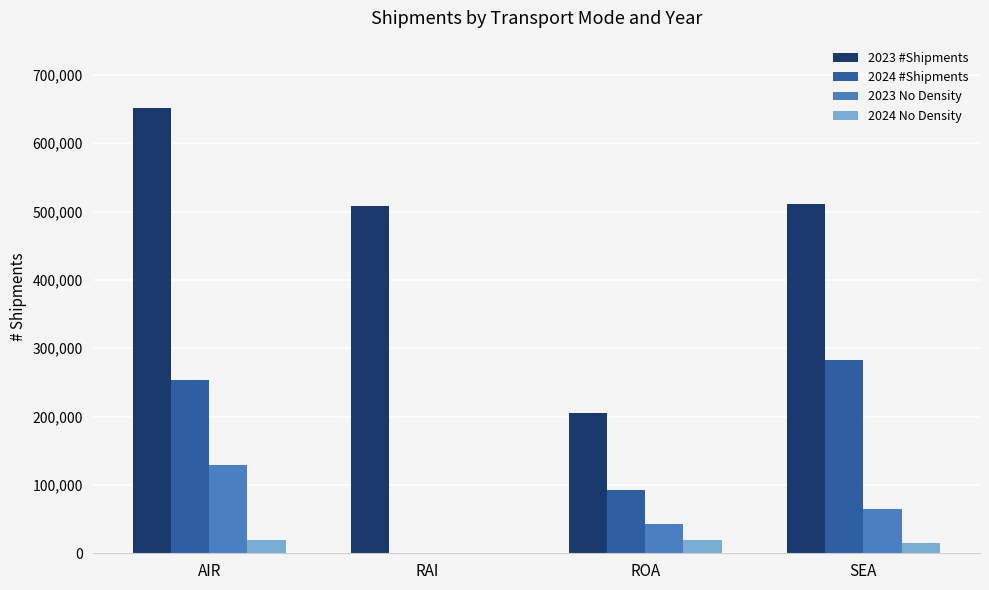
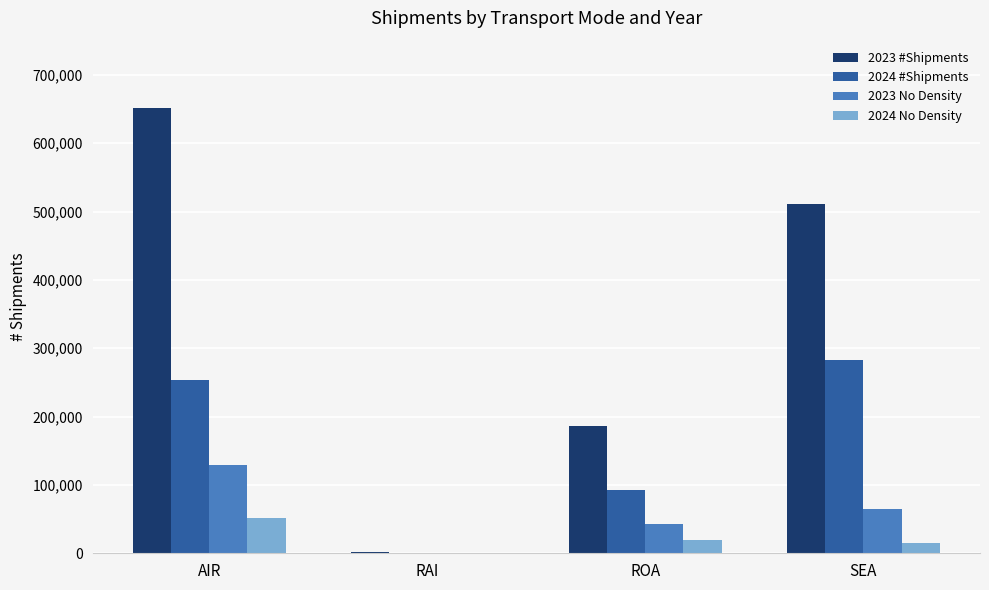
2024 No Density, AIR: 20,000 -> 50,000
2023 #Shipments, RAI: 510,000 -> 0
2023 #Shipments, ROA: 200,000 -> 190,000
